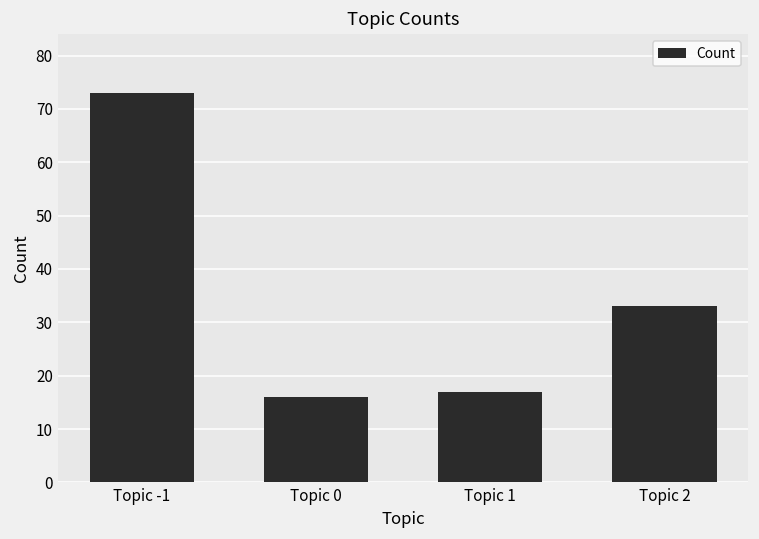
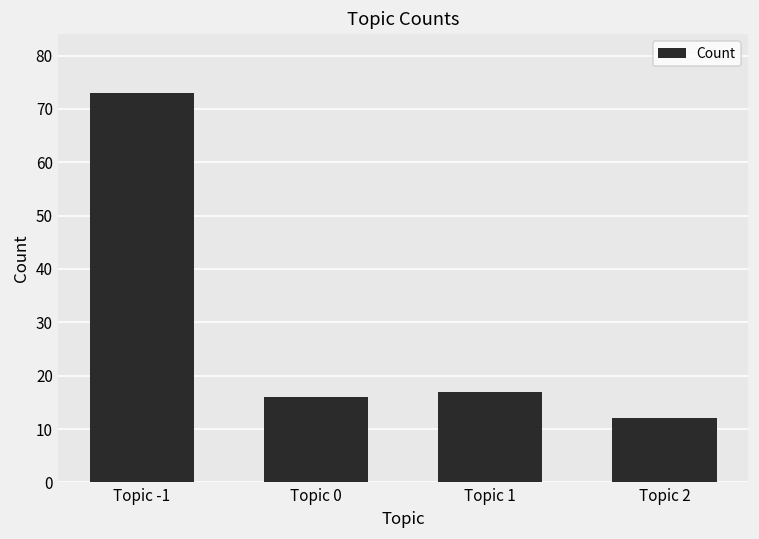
Topic 2: 33 -> 12
